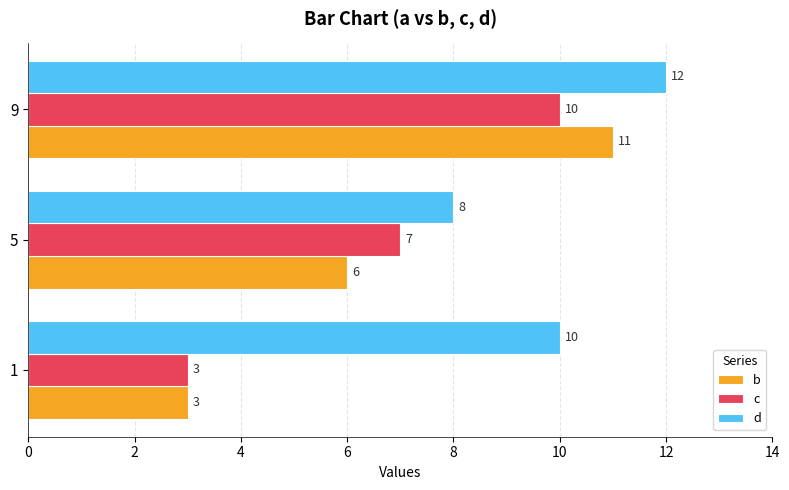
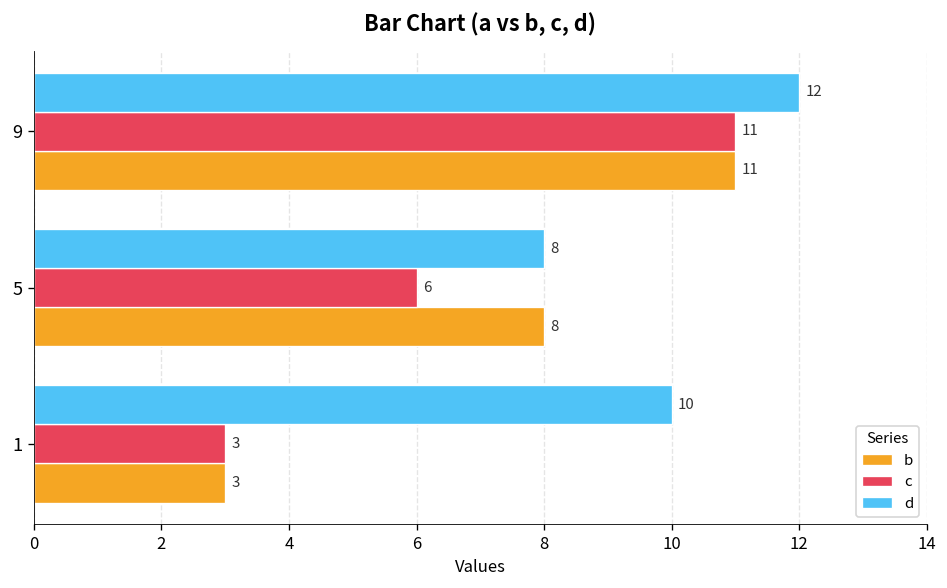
c, 9: 10 -> 11
c, 5: 7 -> 6
b, 5: 6 -> 8
